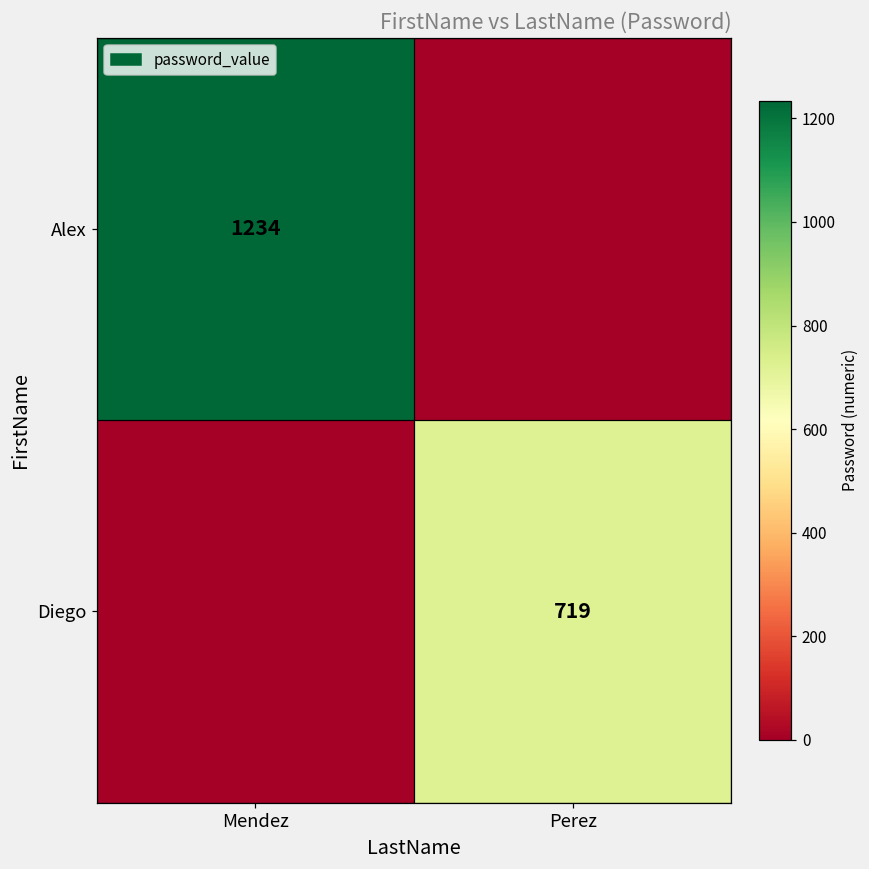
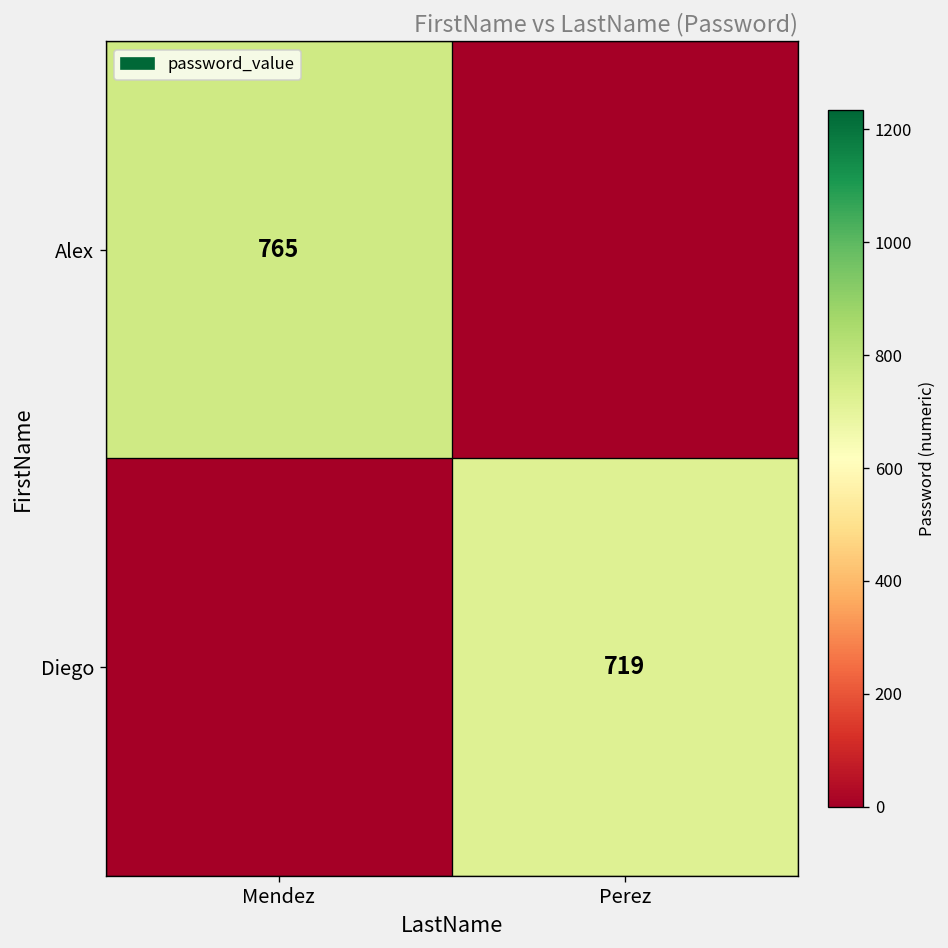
Alex, Mendez: 1234 -> 765
